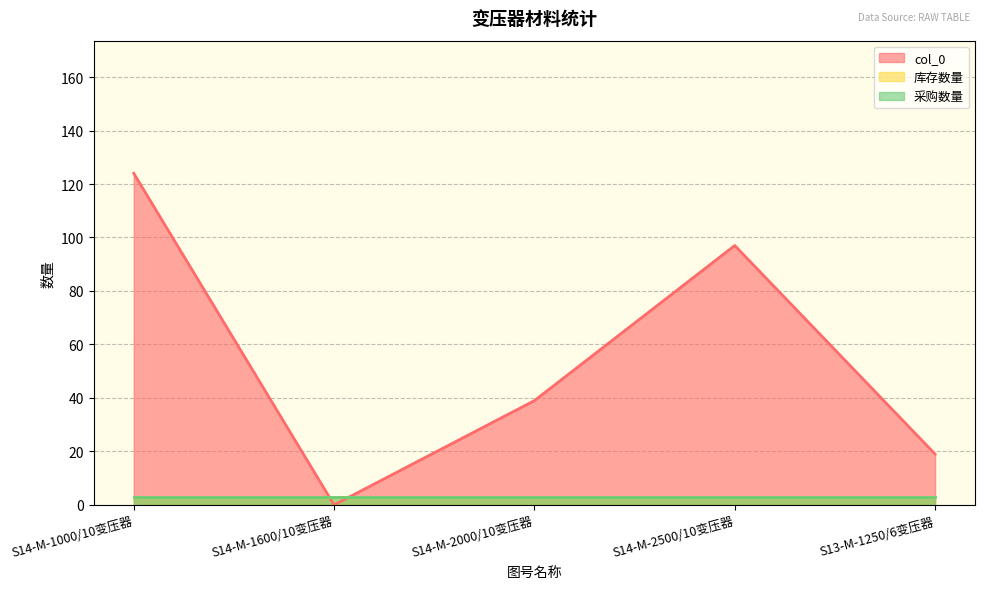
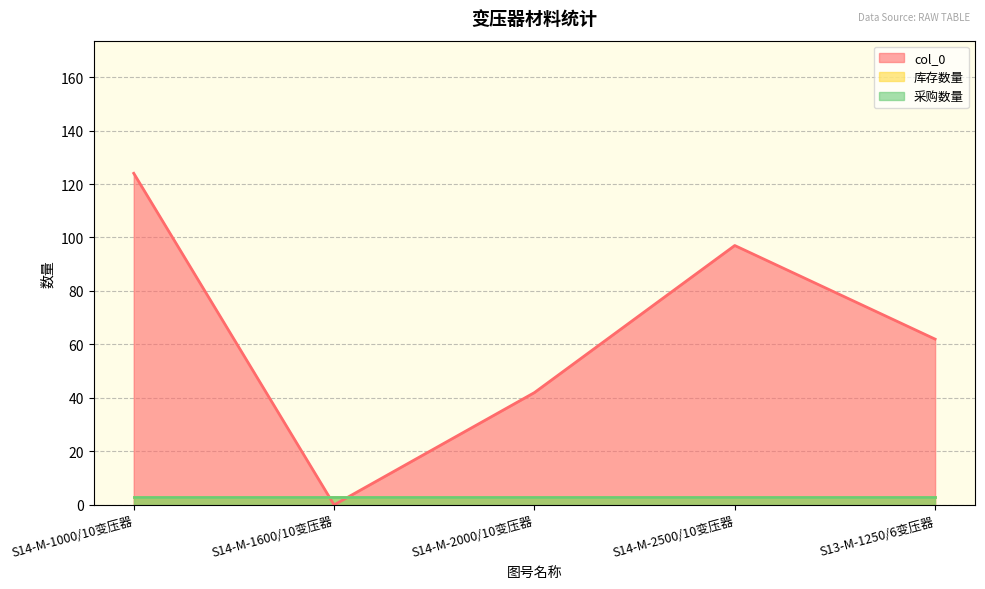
col_0, S14-M-2000/10变压器: 39 -> 42
col_0, S13-M-1250/6变压器: 19 -> 62
